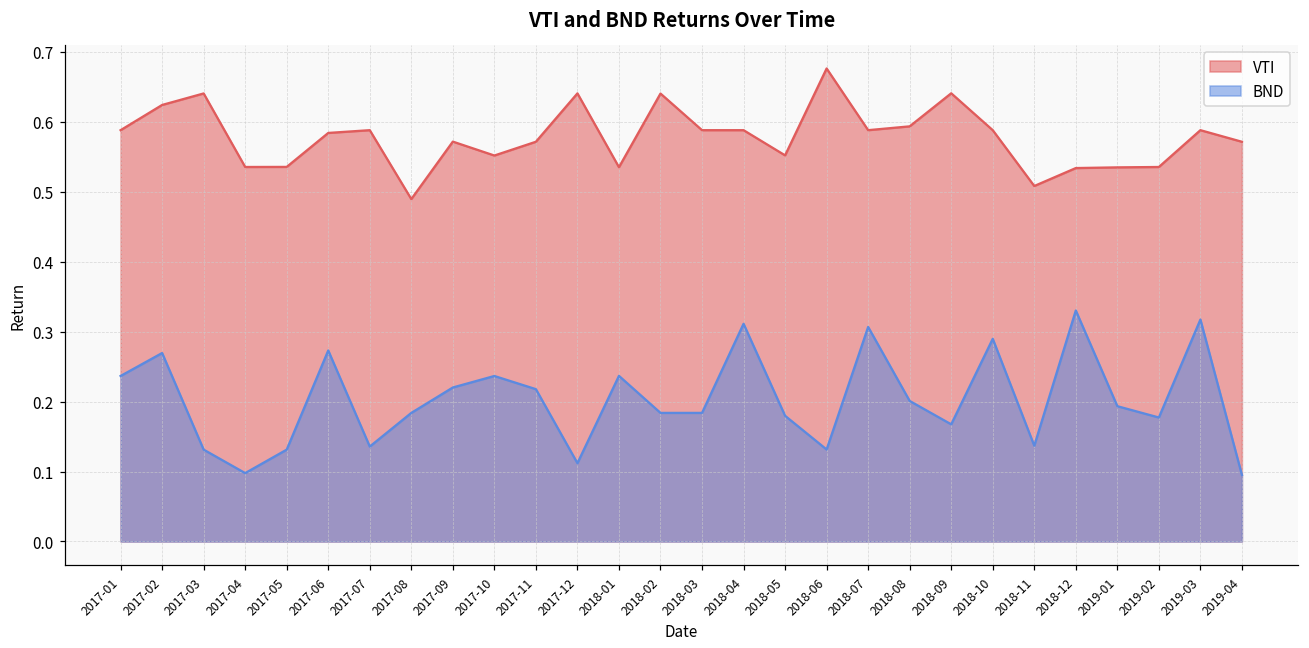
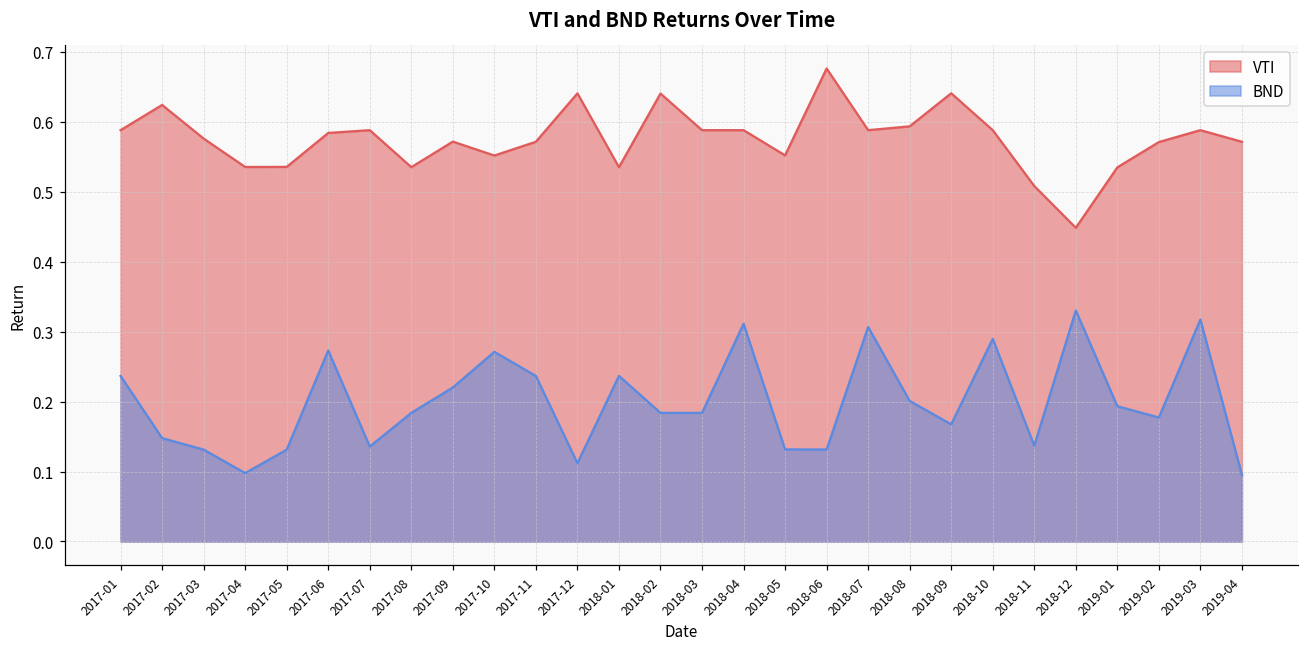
BND, 2017-02: 0.27 -> 0.15
VTI, 2017-03: 0.64 -> 0.58
VTI, 2017-08: 0.49 -> 0.54
BND, 2017-10: 0.24 -> 0.27
BND, 2017-11: 0.22 -> 0.24
BND, 2018-05: 0.18 -> 0.13
VTI, 2018-12: 0.53 -> 0.45
VTI, 2019-02: 0.54 -> 0.57
